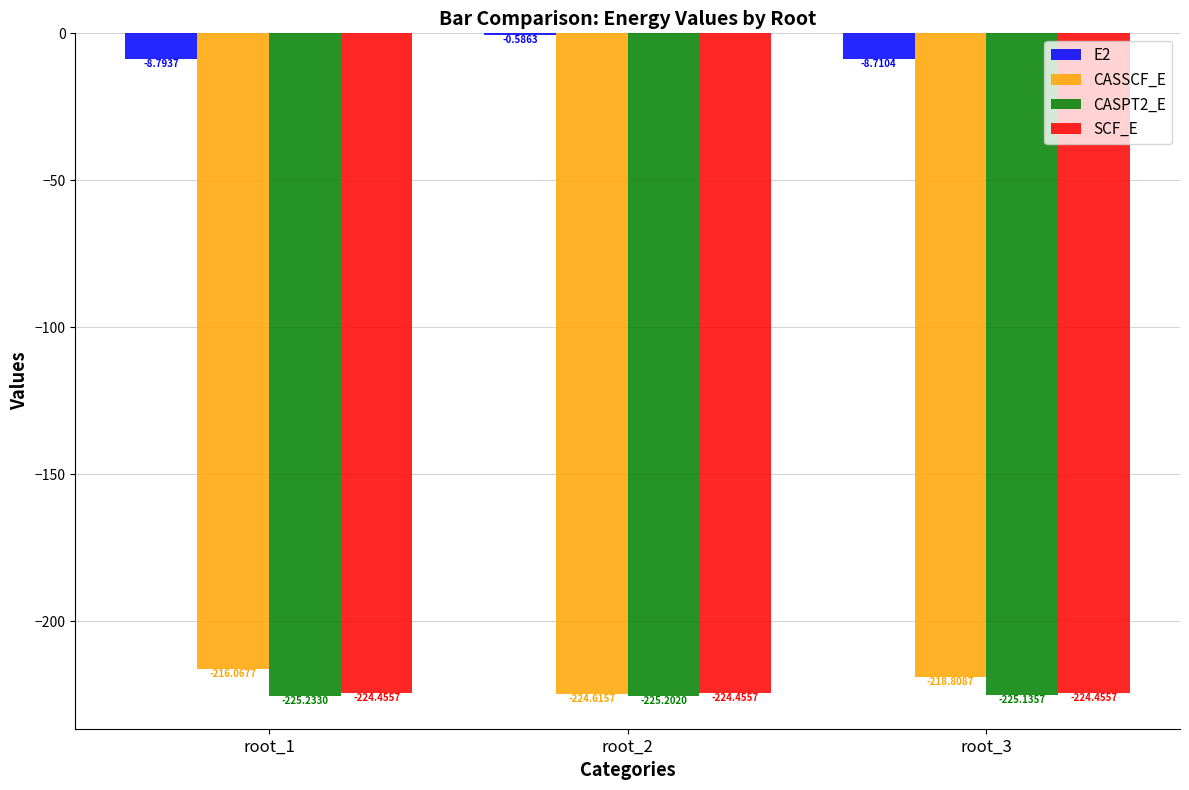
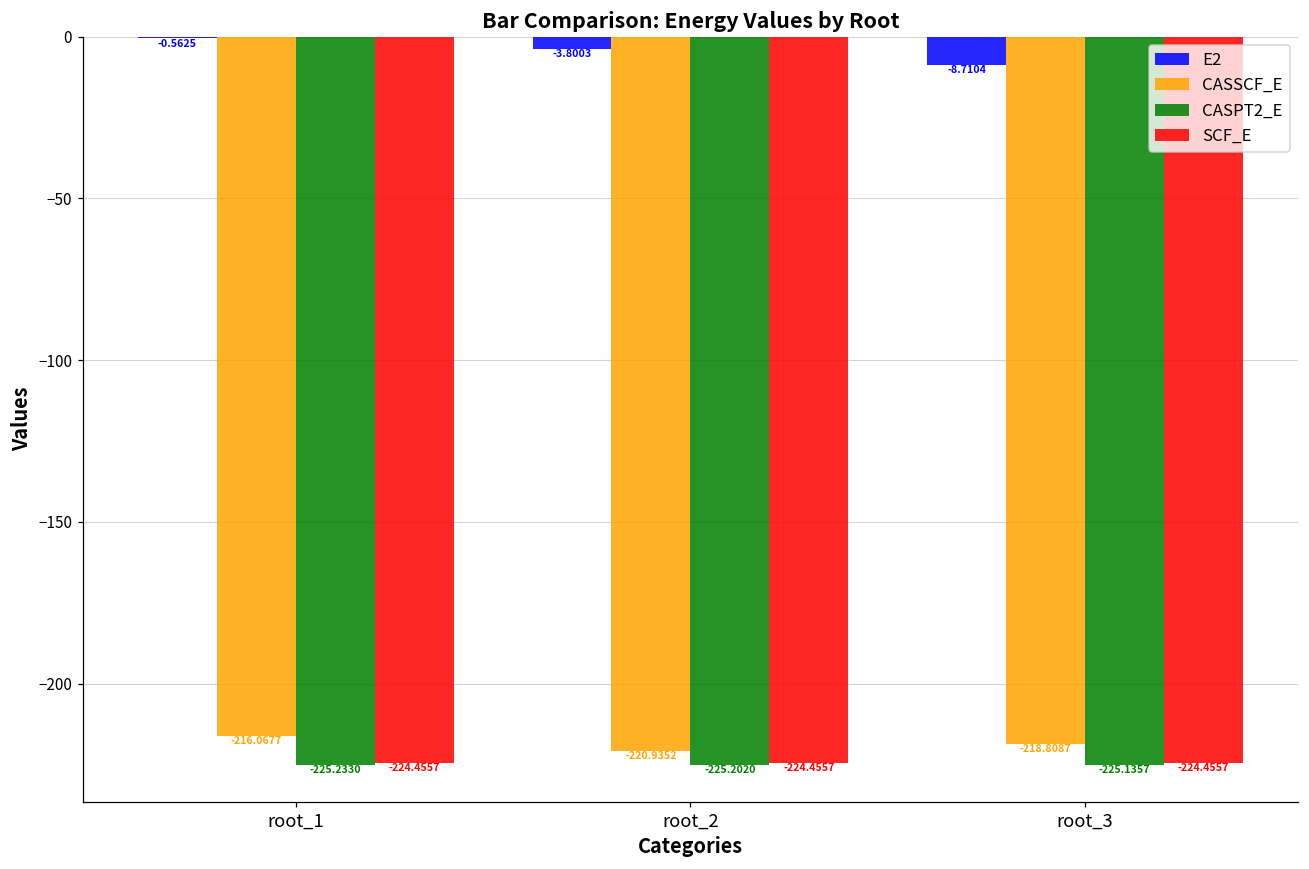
E2, root_1: -8.7937 -> -0.5625
E2, root_2: -0.5863 -> -3.8003
CASSCF_E, root_2: -224.6157 -> -220.9352
